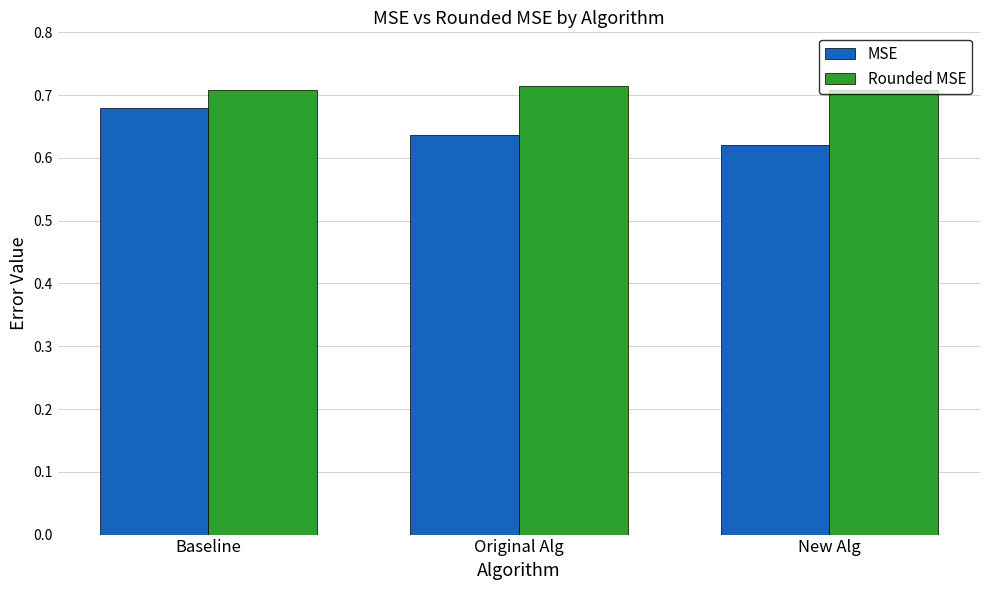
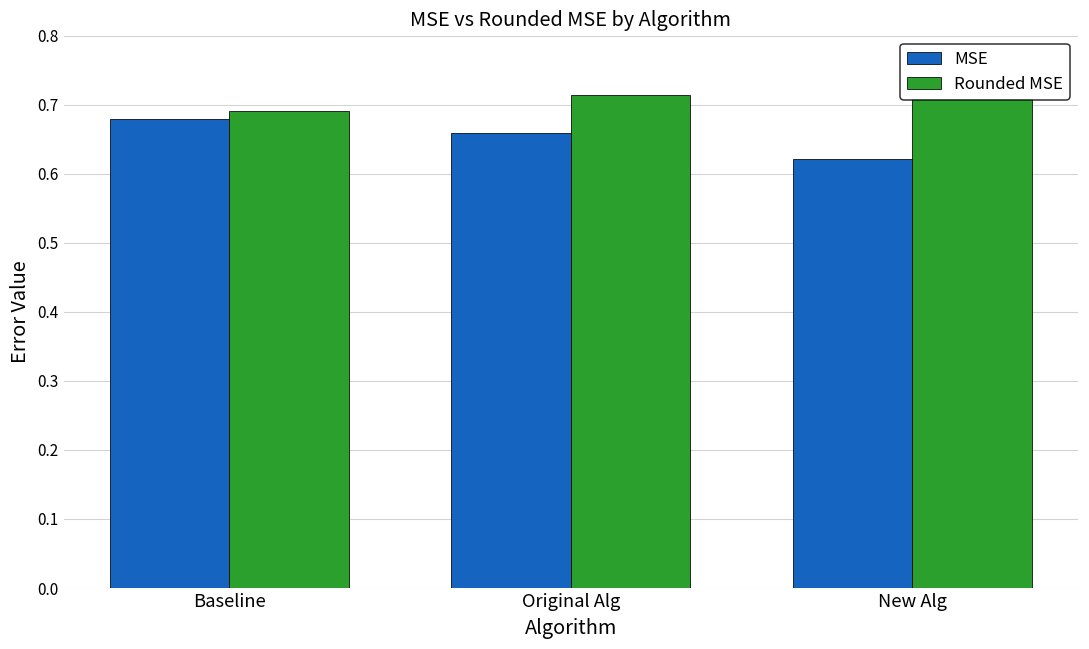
Rounded MSE, Baseline: 0.71 -> 0.69
MSE, Original Alg: 0.64 -> 0.66
